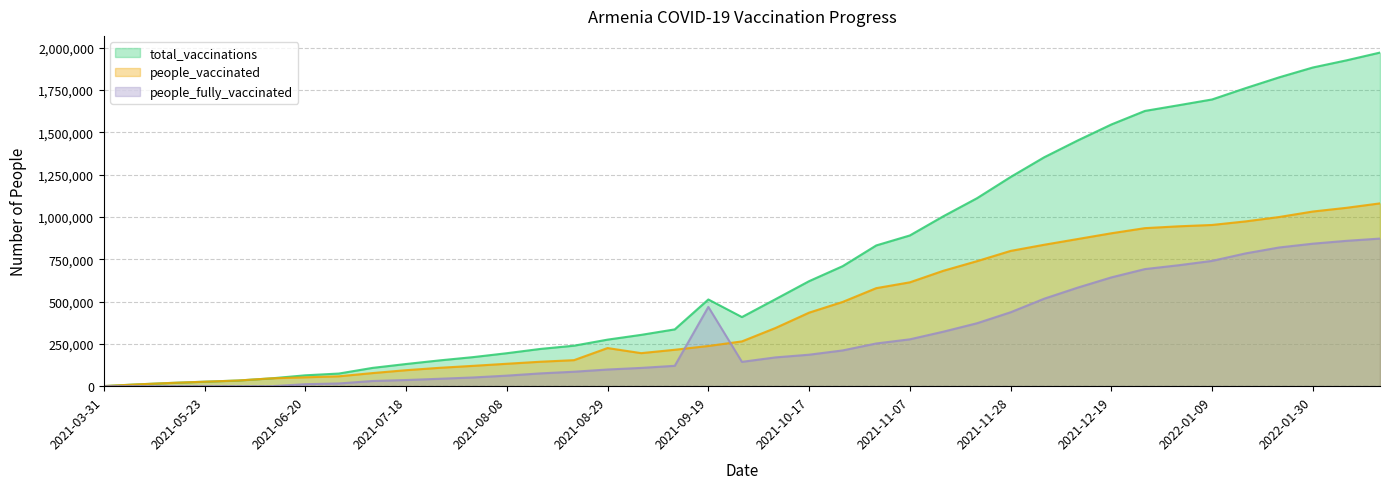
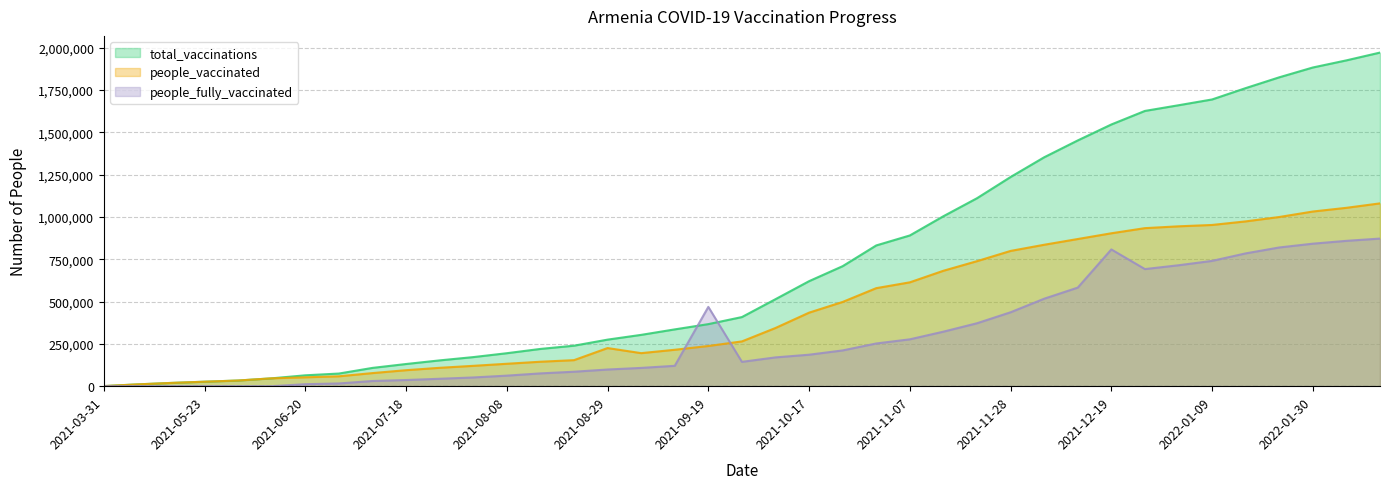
total_vaccinations, 2021-09-19: 510,000 -> 370,000
people_fully_vaccinated, 2021-12-19: 640,000 -> 810,000
